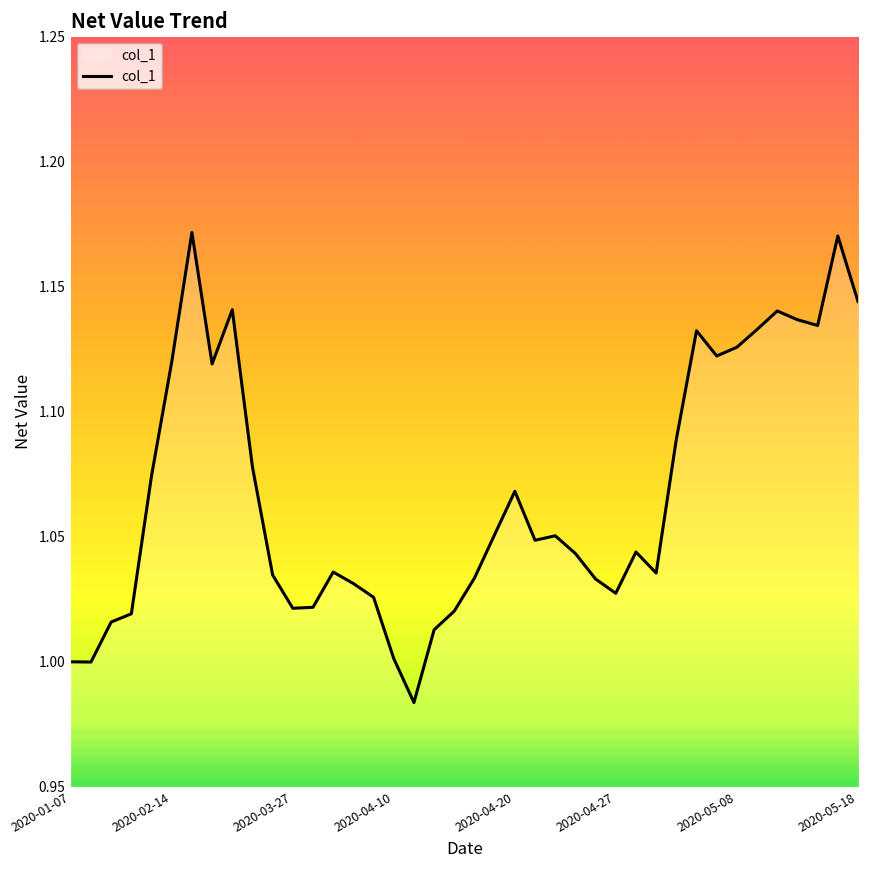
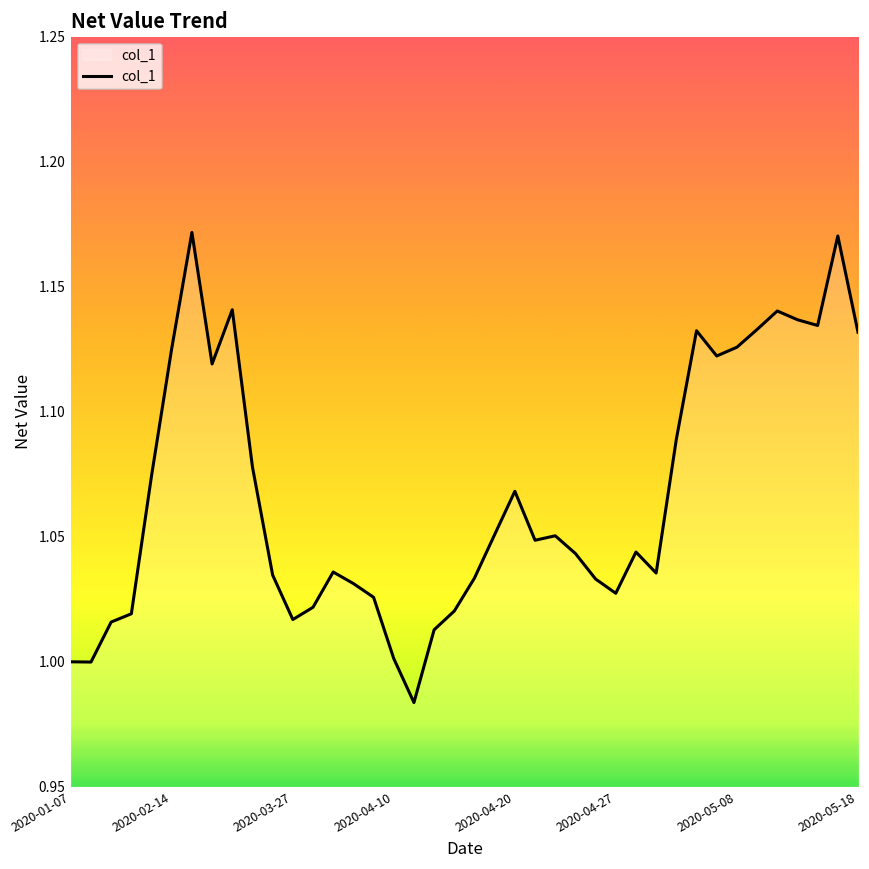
2020-02-14: 1.120 -> 1.125
2020-03-27: 1.021 -> 1.017
2020-05-18: 1.144 -> 1.132
